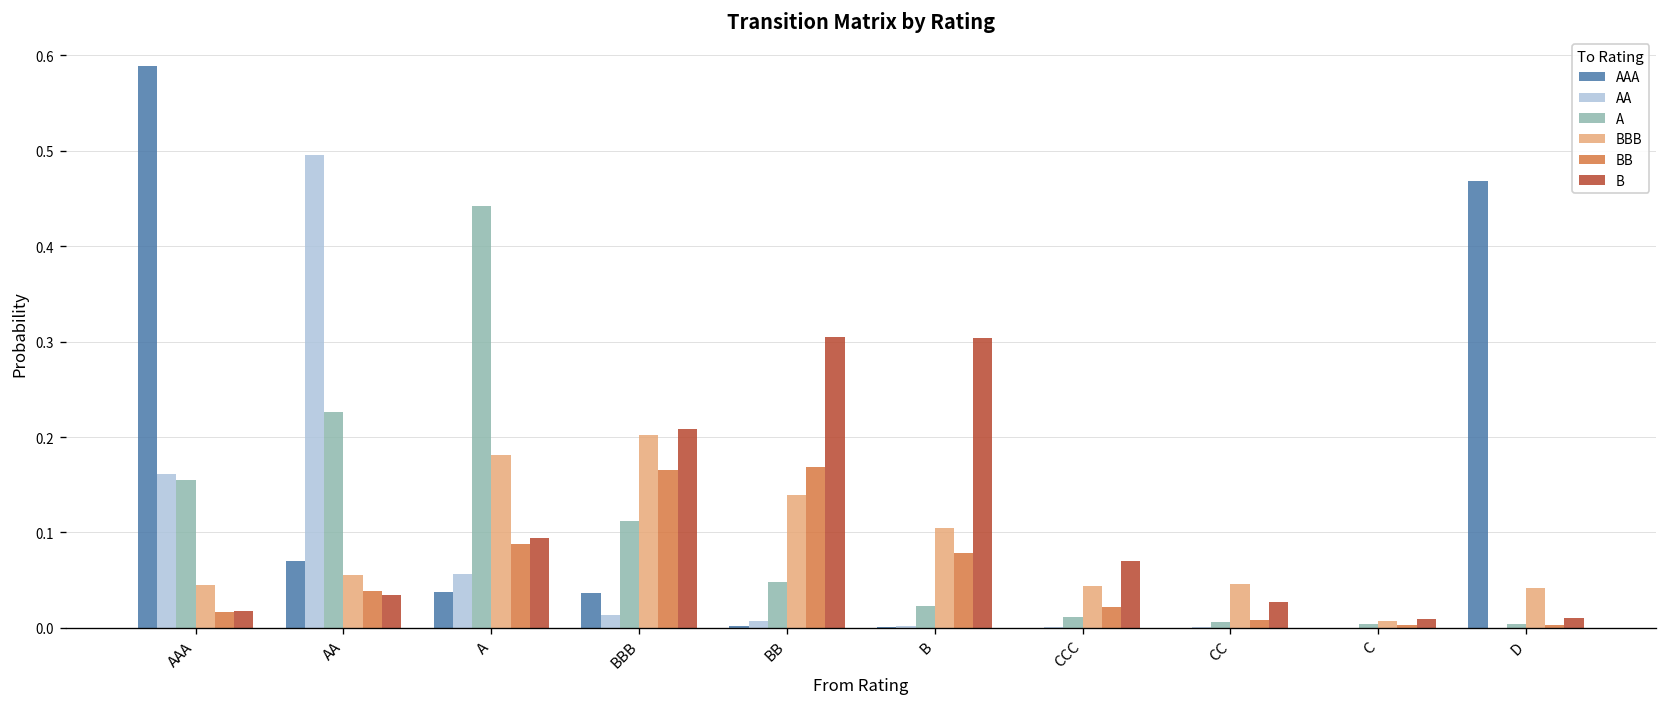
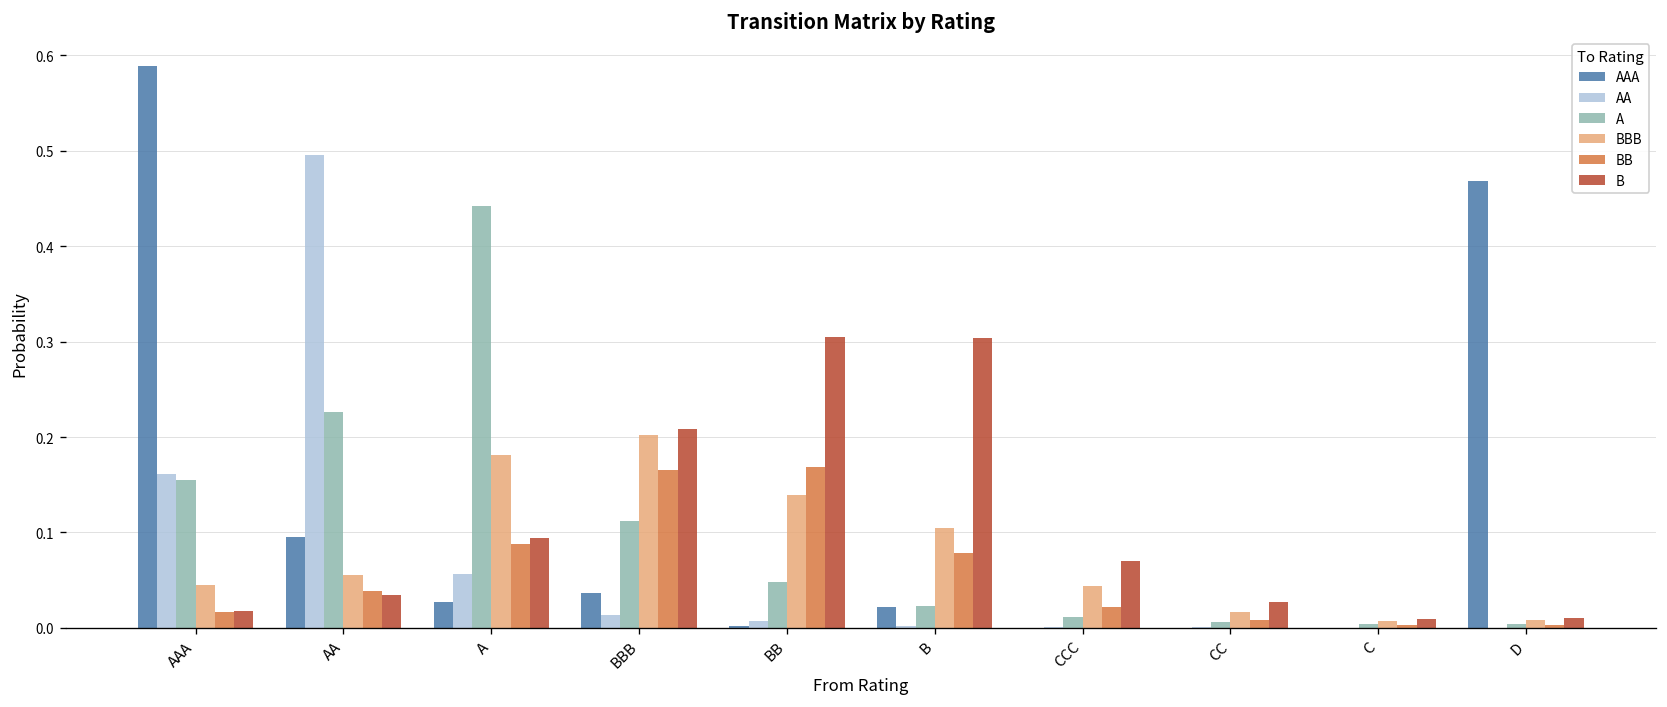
AAA, AA: 0.07 -> 0.10
AAA, A: 0.04 -> 0.03
AAA, B: 0.00 -> 0.02
BBB, CC: 0.05 -> 0.02
BBB, D: 0.04 -> 0.01
